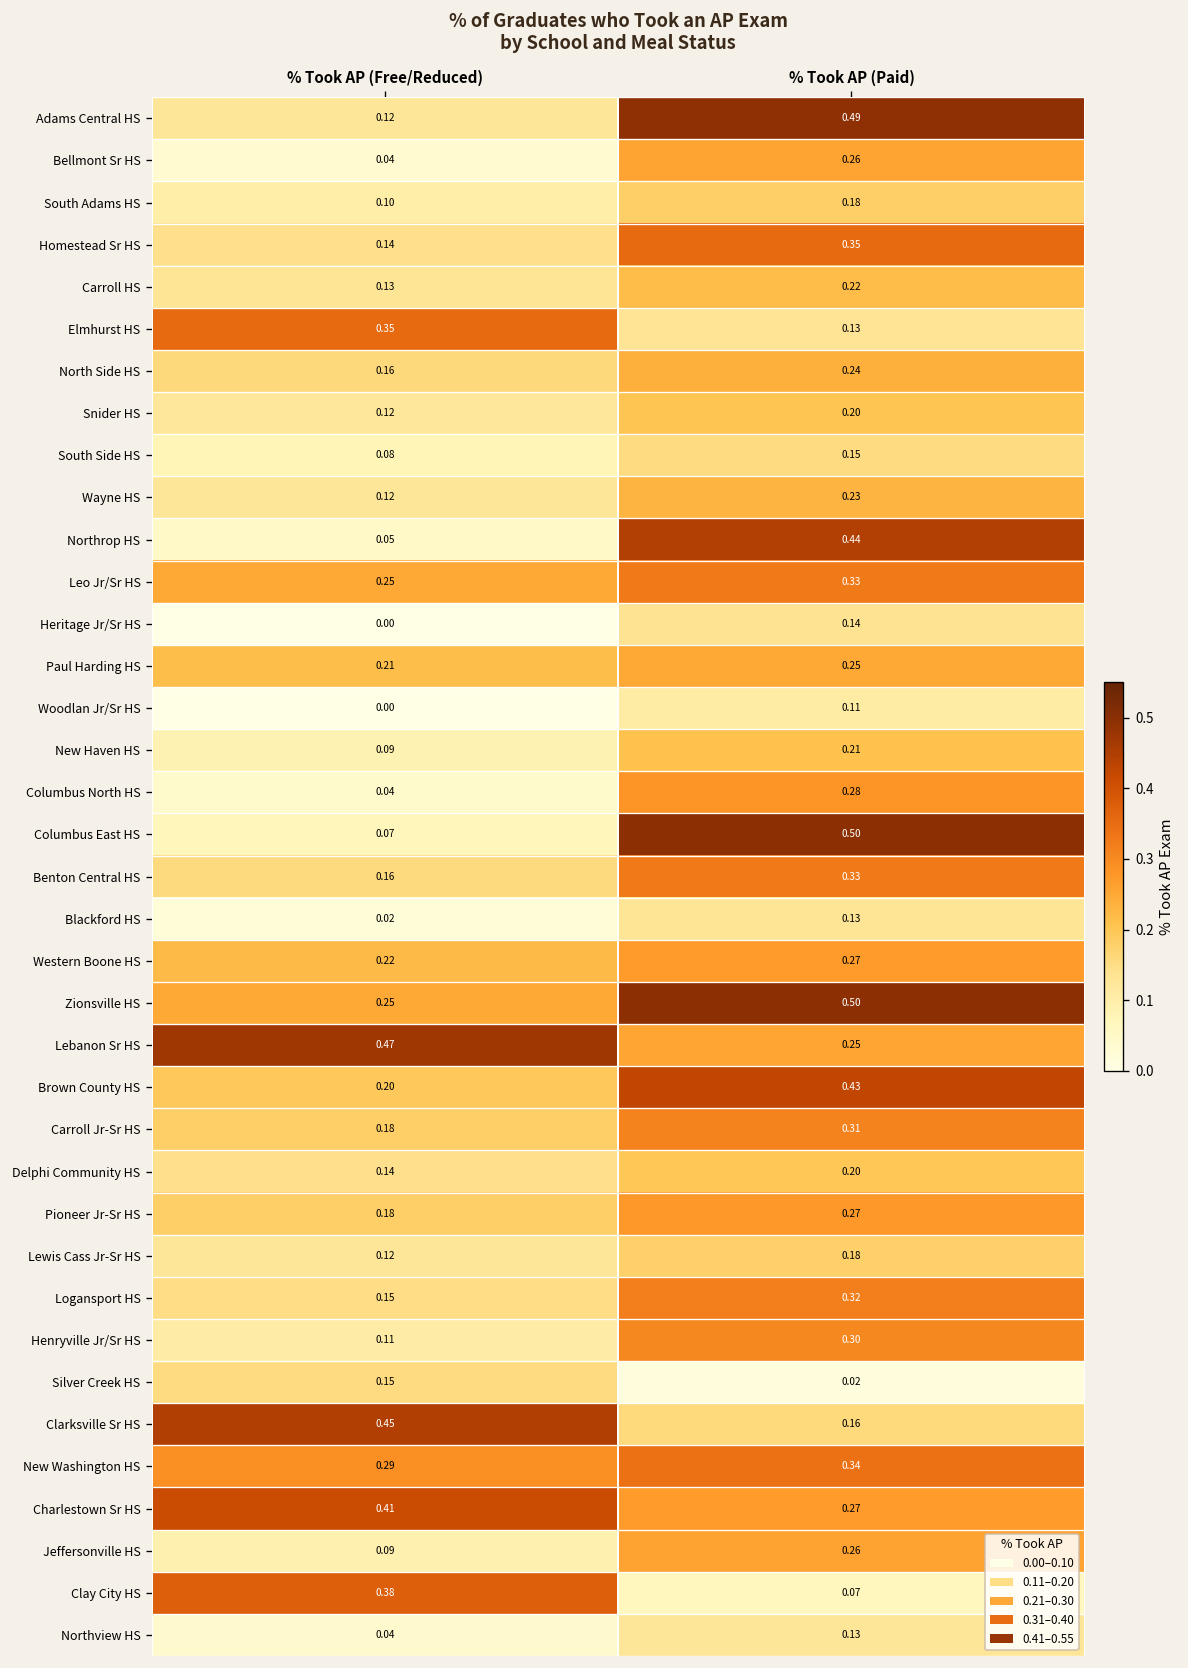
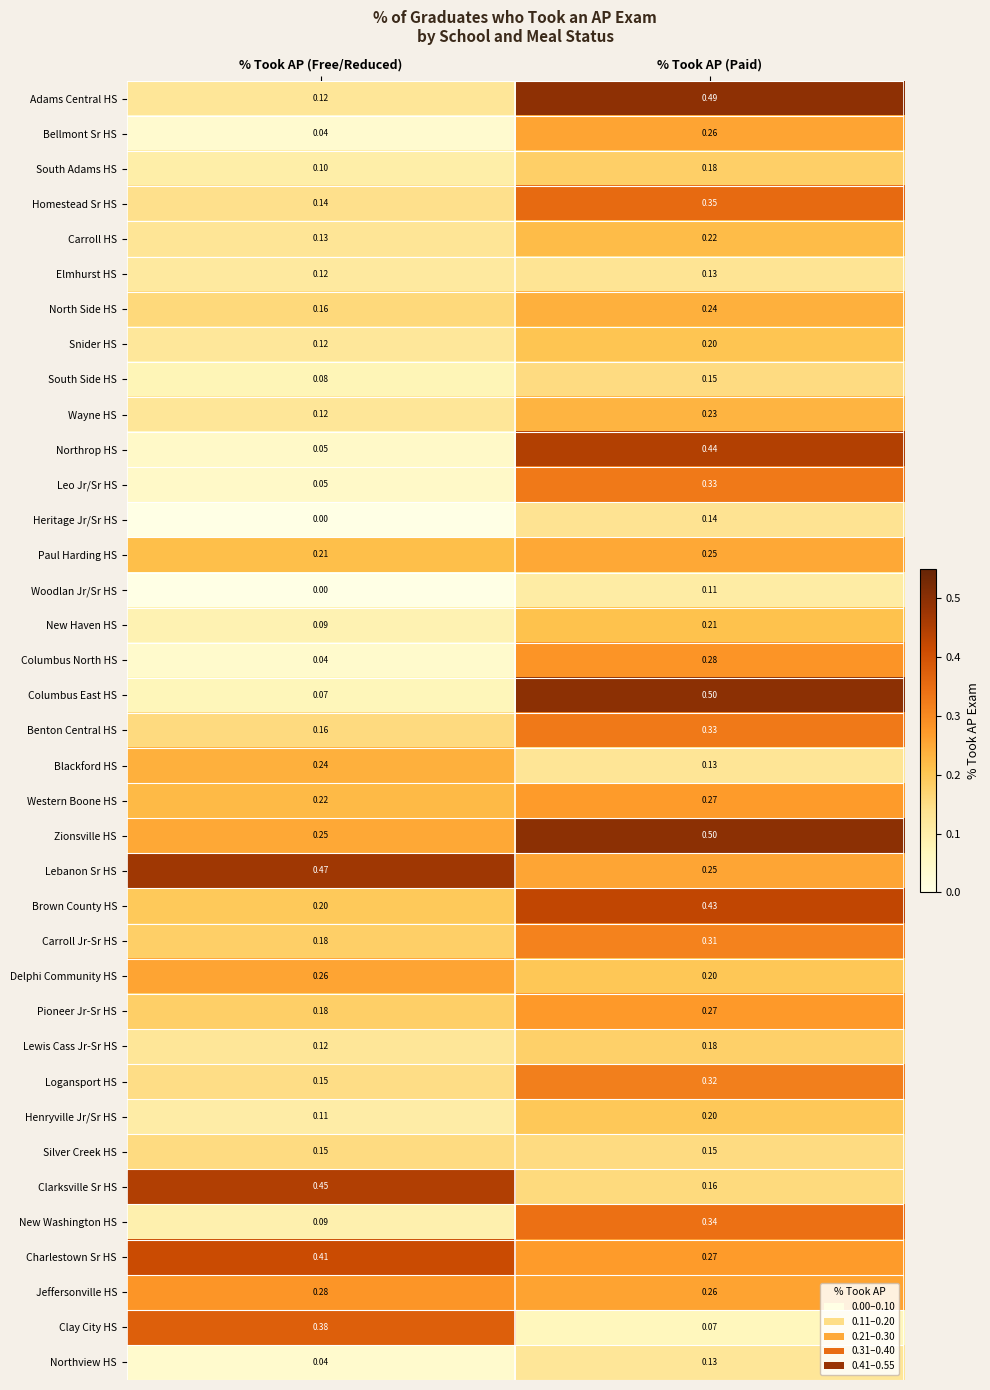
Elmhurst HS, % Took AP (Free/Reduced): 0.35 -> 0.12
Leo Jr/Sr HS, % Took AP (Free/Reduced): 0.25 -> 0.05
Blackford HS, % Took AP (Free/Reduced): 0.02 -> 0.24
Delphi Community HS, % Took AP (Free/Reduced): 0.14 -> 0.26
Henryville Jr/Sr HS, % Took AP (Paid): 0.30 -> 0.20
Silver Creek HS, % Took AP (Paid): 0.02 -> 0.15
New Washington HS, % Took AP (Free/Reduced): 0.29 -> 0.09
Jeffersonville HS, % Took AP (Free/Reduced): 0.09 -> 0.28
